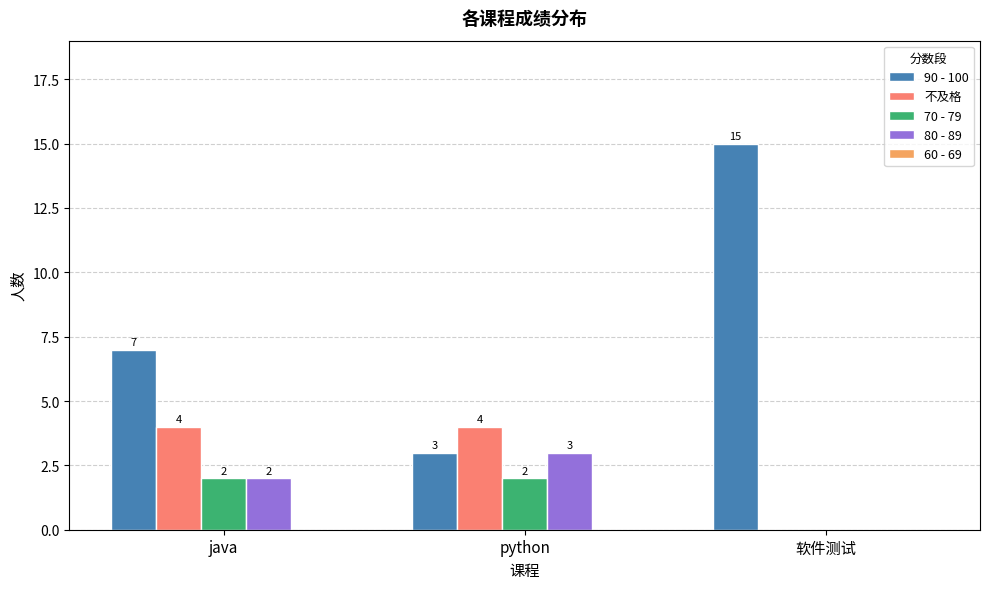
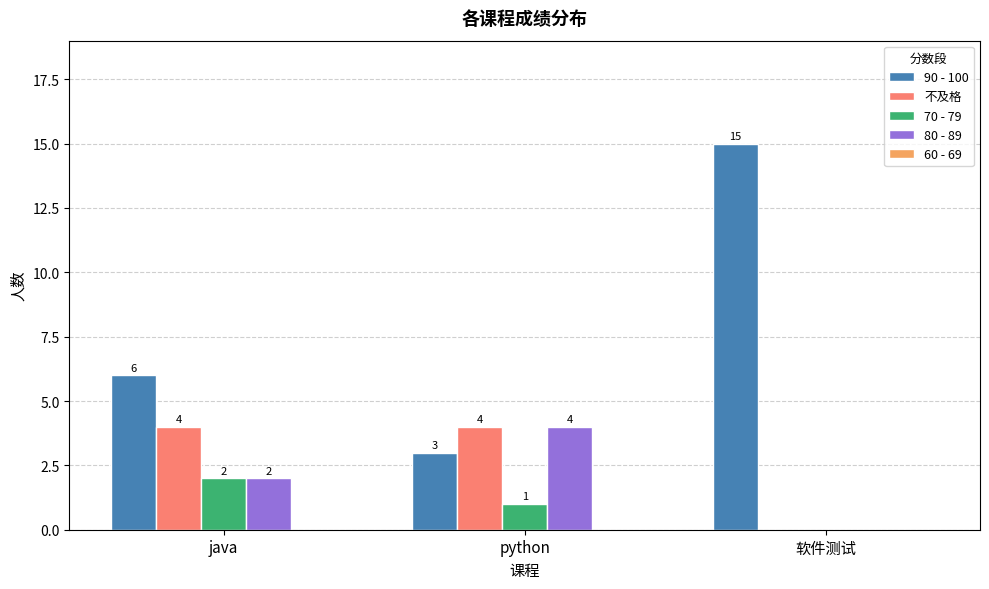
90 - 100, java: 7 -> 6
70 - 79, python: 2 -> 1
80 - 89, python: 3 -> 4
